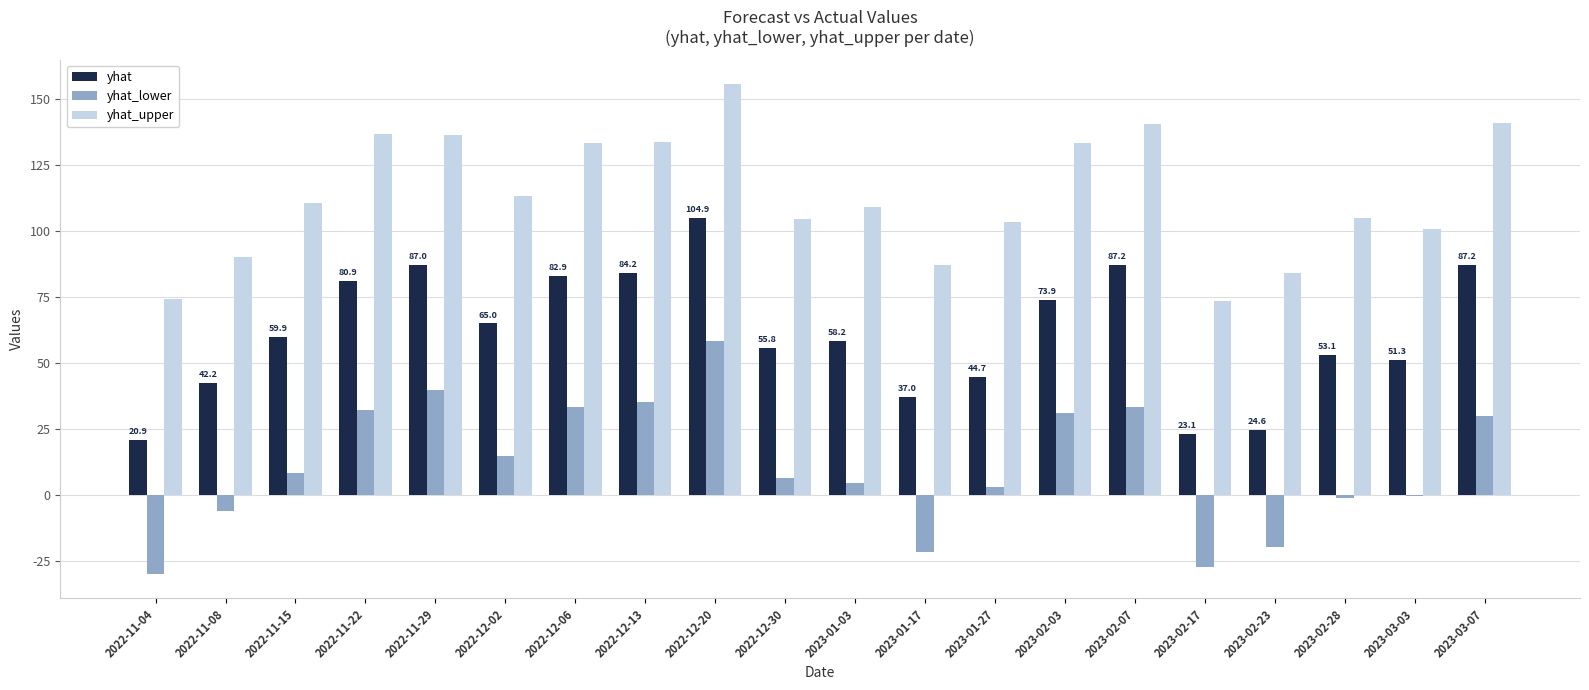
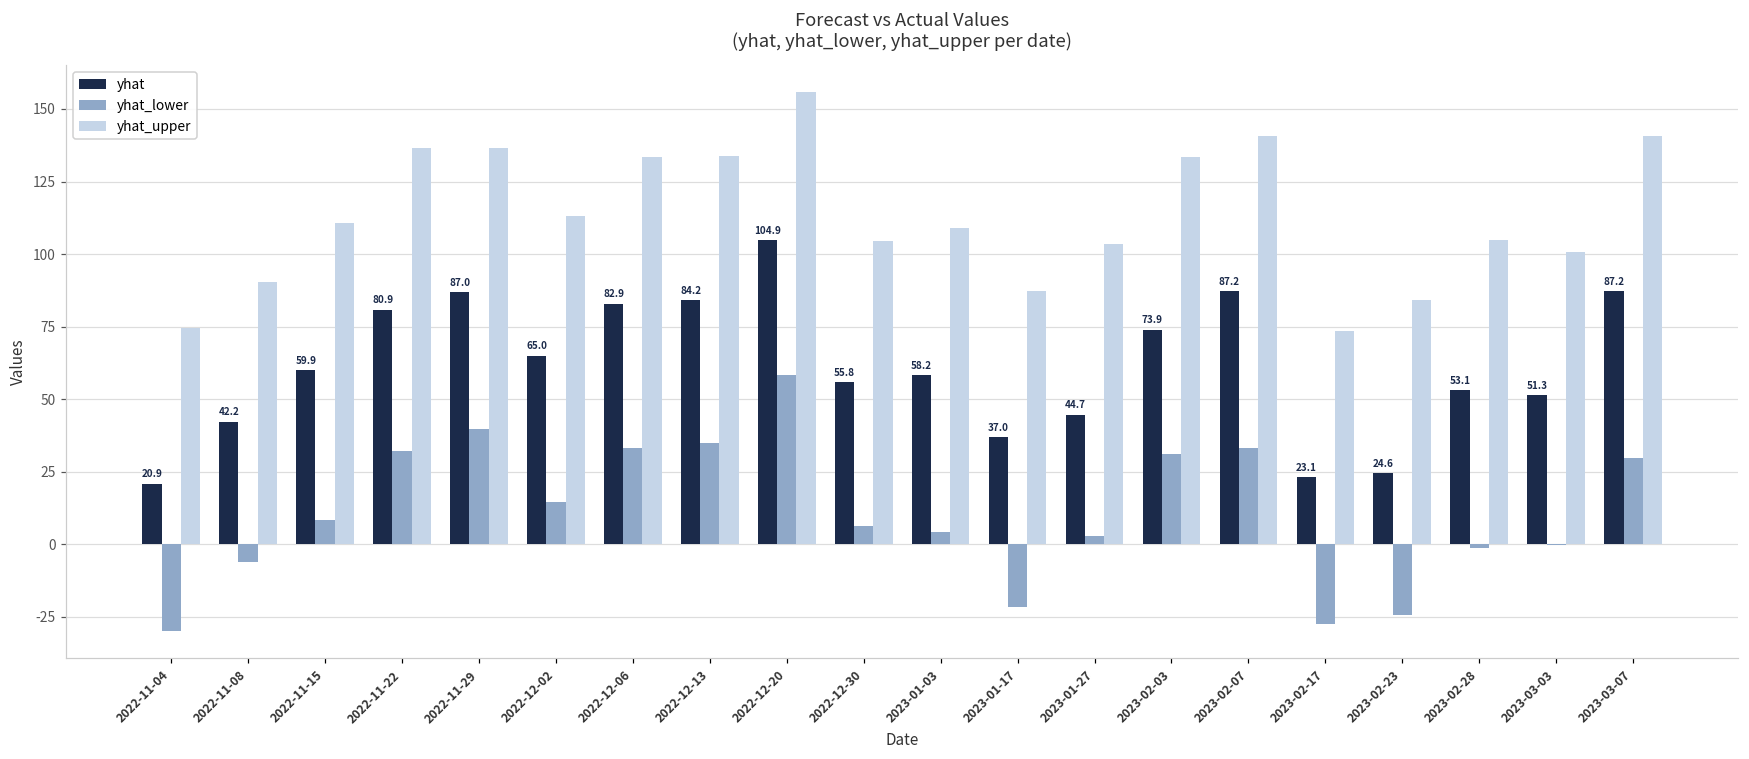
yhat_lower, 2023-02-23: -20 -> -24
